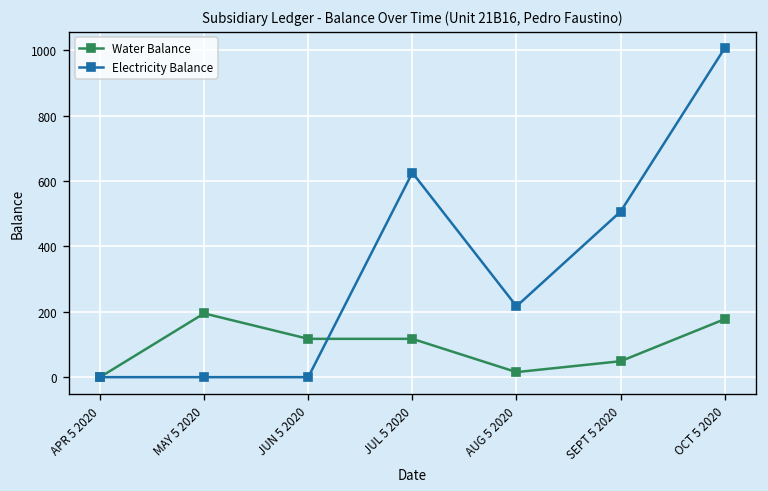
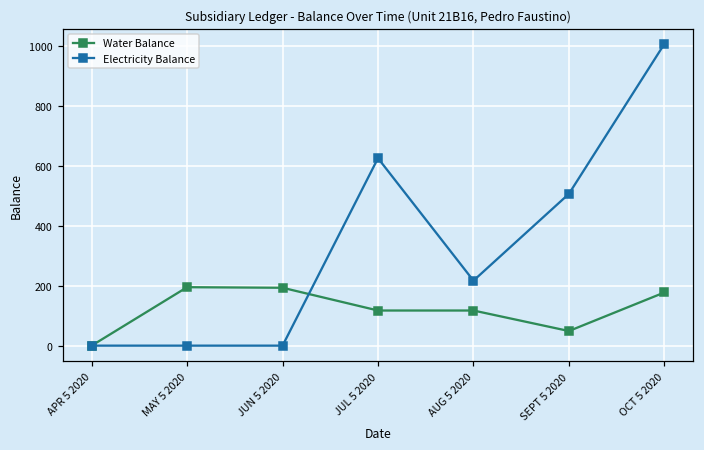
Water Balance, JUN 5 2020: 120 -> 190
Water Balance, AUG 5 2020: 20 -> 120
